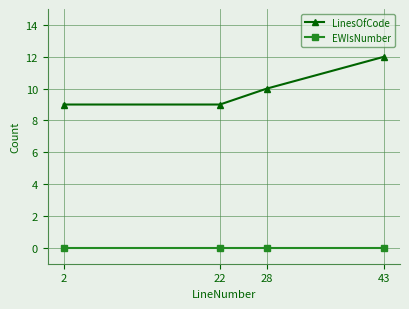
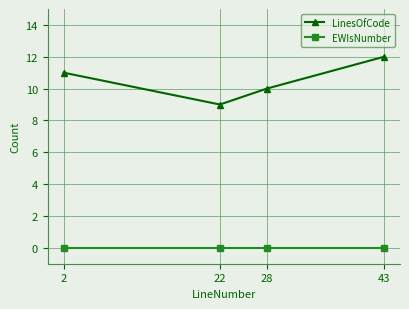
LinesOfCode, 2: 9 -> 11
